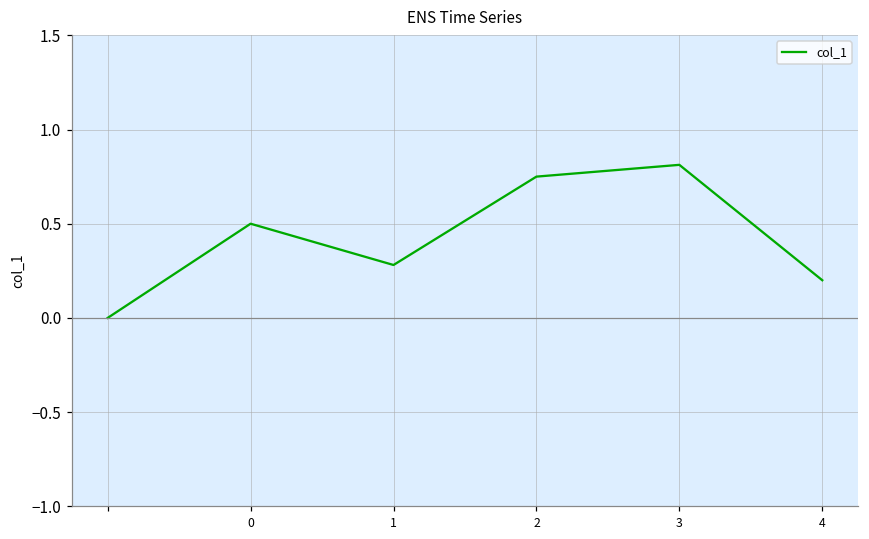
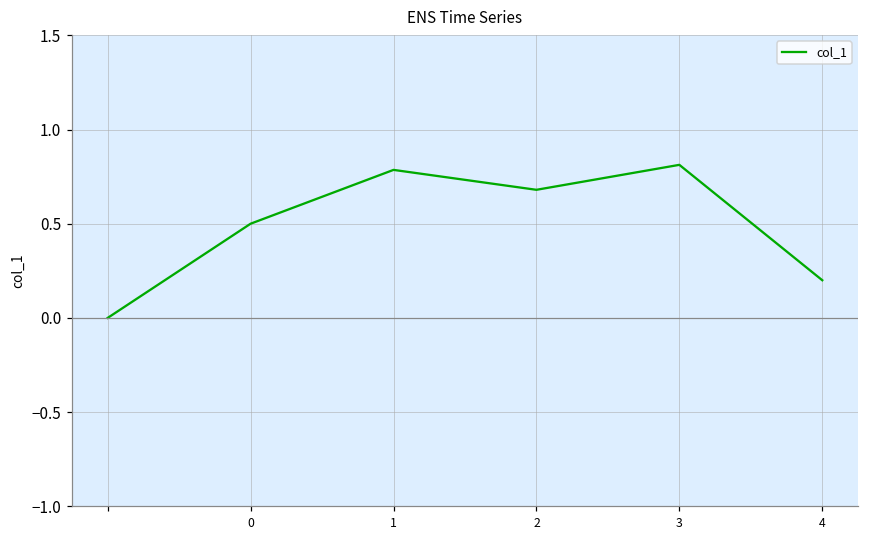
1: 0.28 -> 0.79
2: 0.75 -> 0.68
